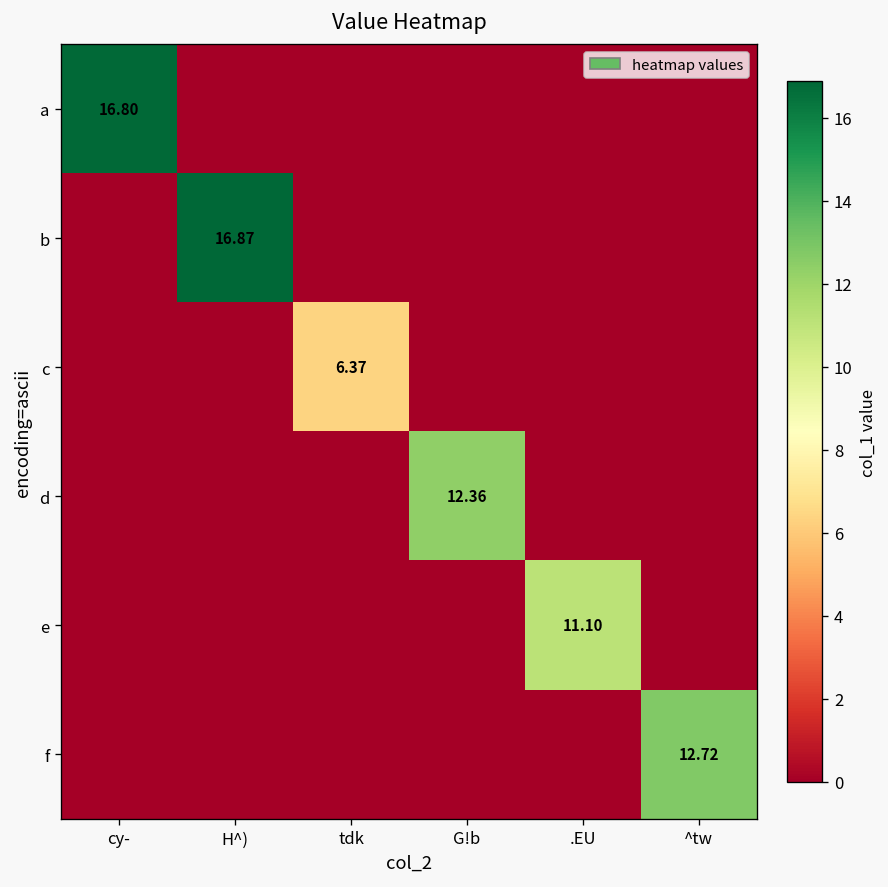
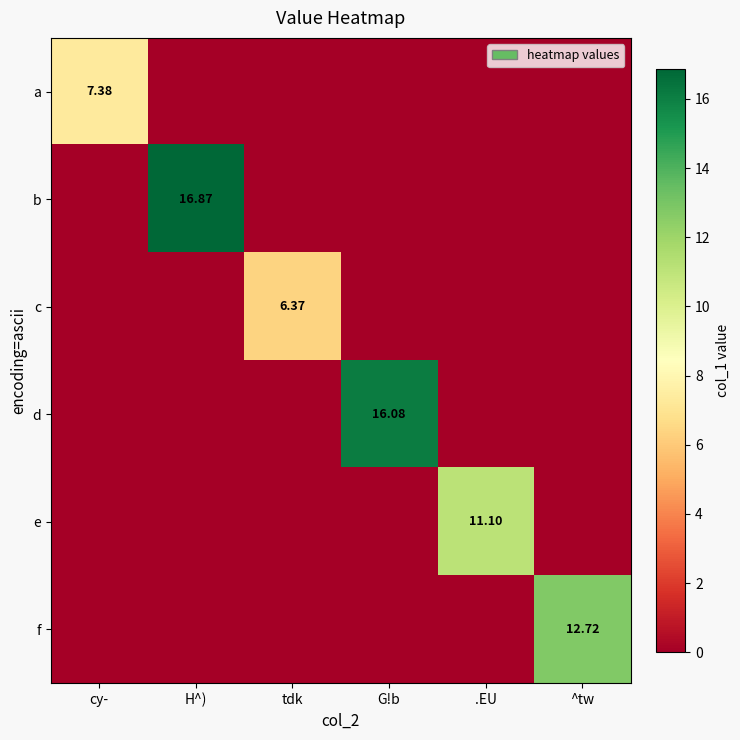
a, cy-: 16.80 -> 7.38
d, G!b: 12.36 -> 16.08
